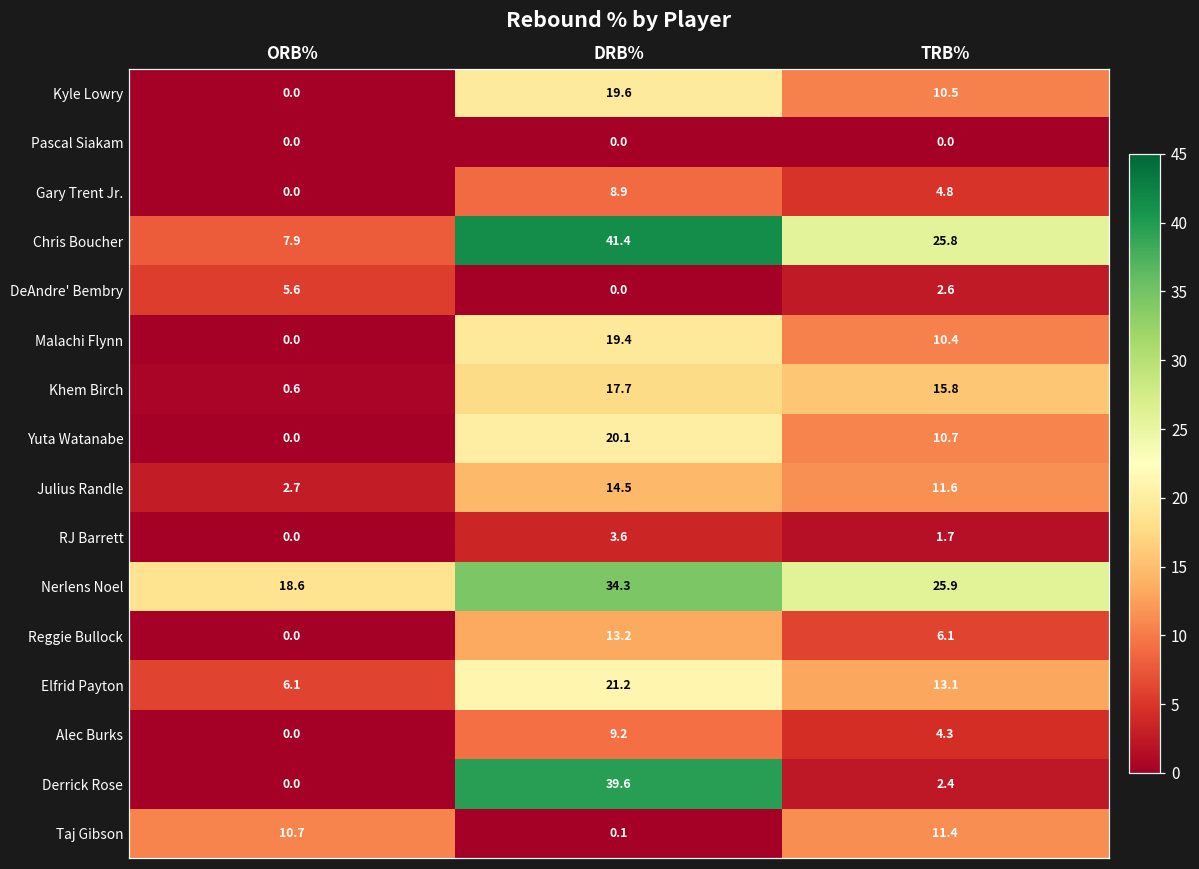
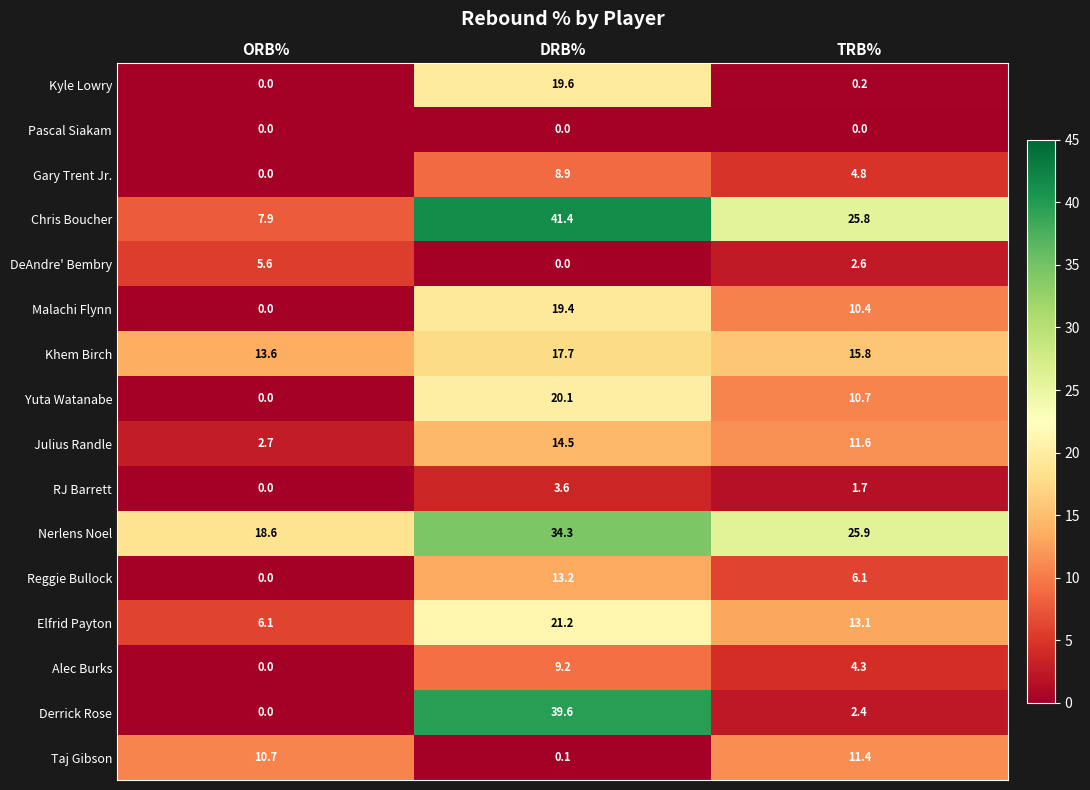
Kyle Lowry, TRB%: 10.5 -> 0.2
Khem Birch, ORB%: 0.6 -> 13.6
